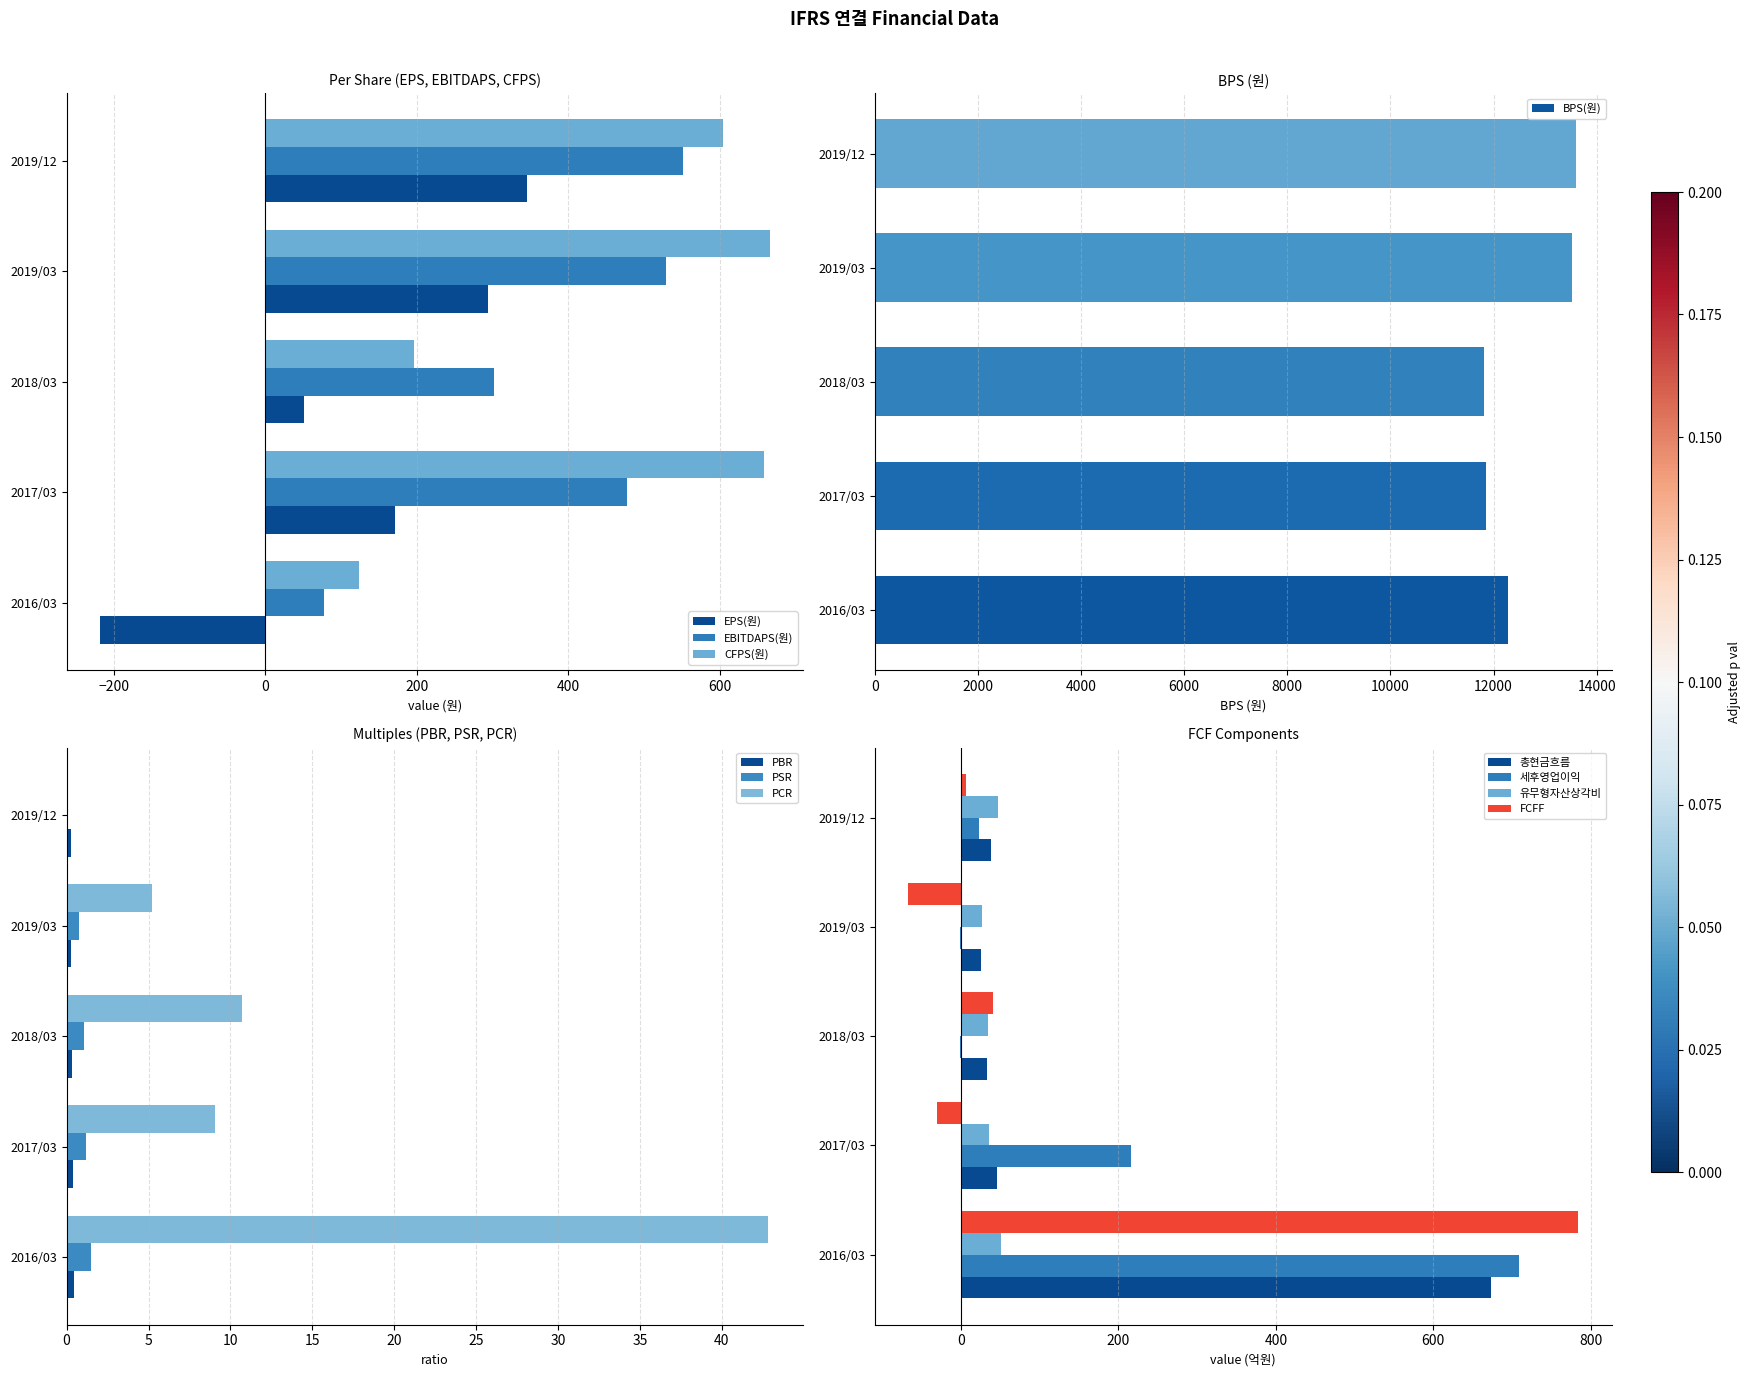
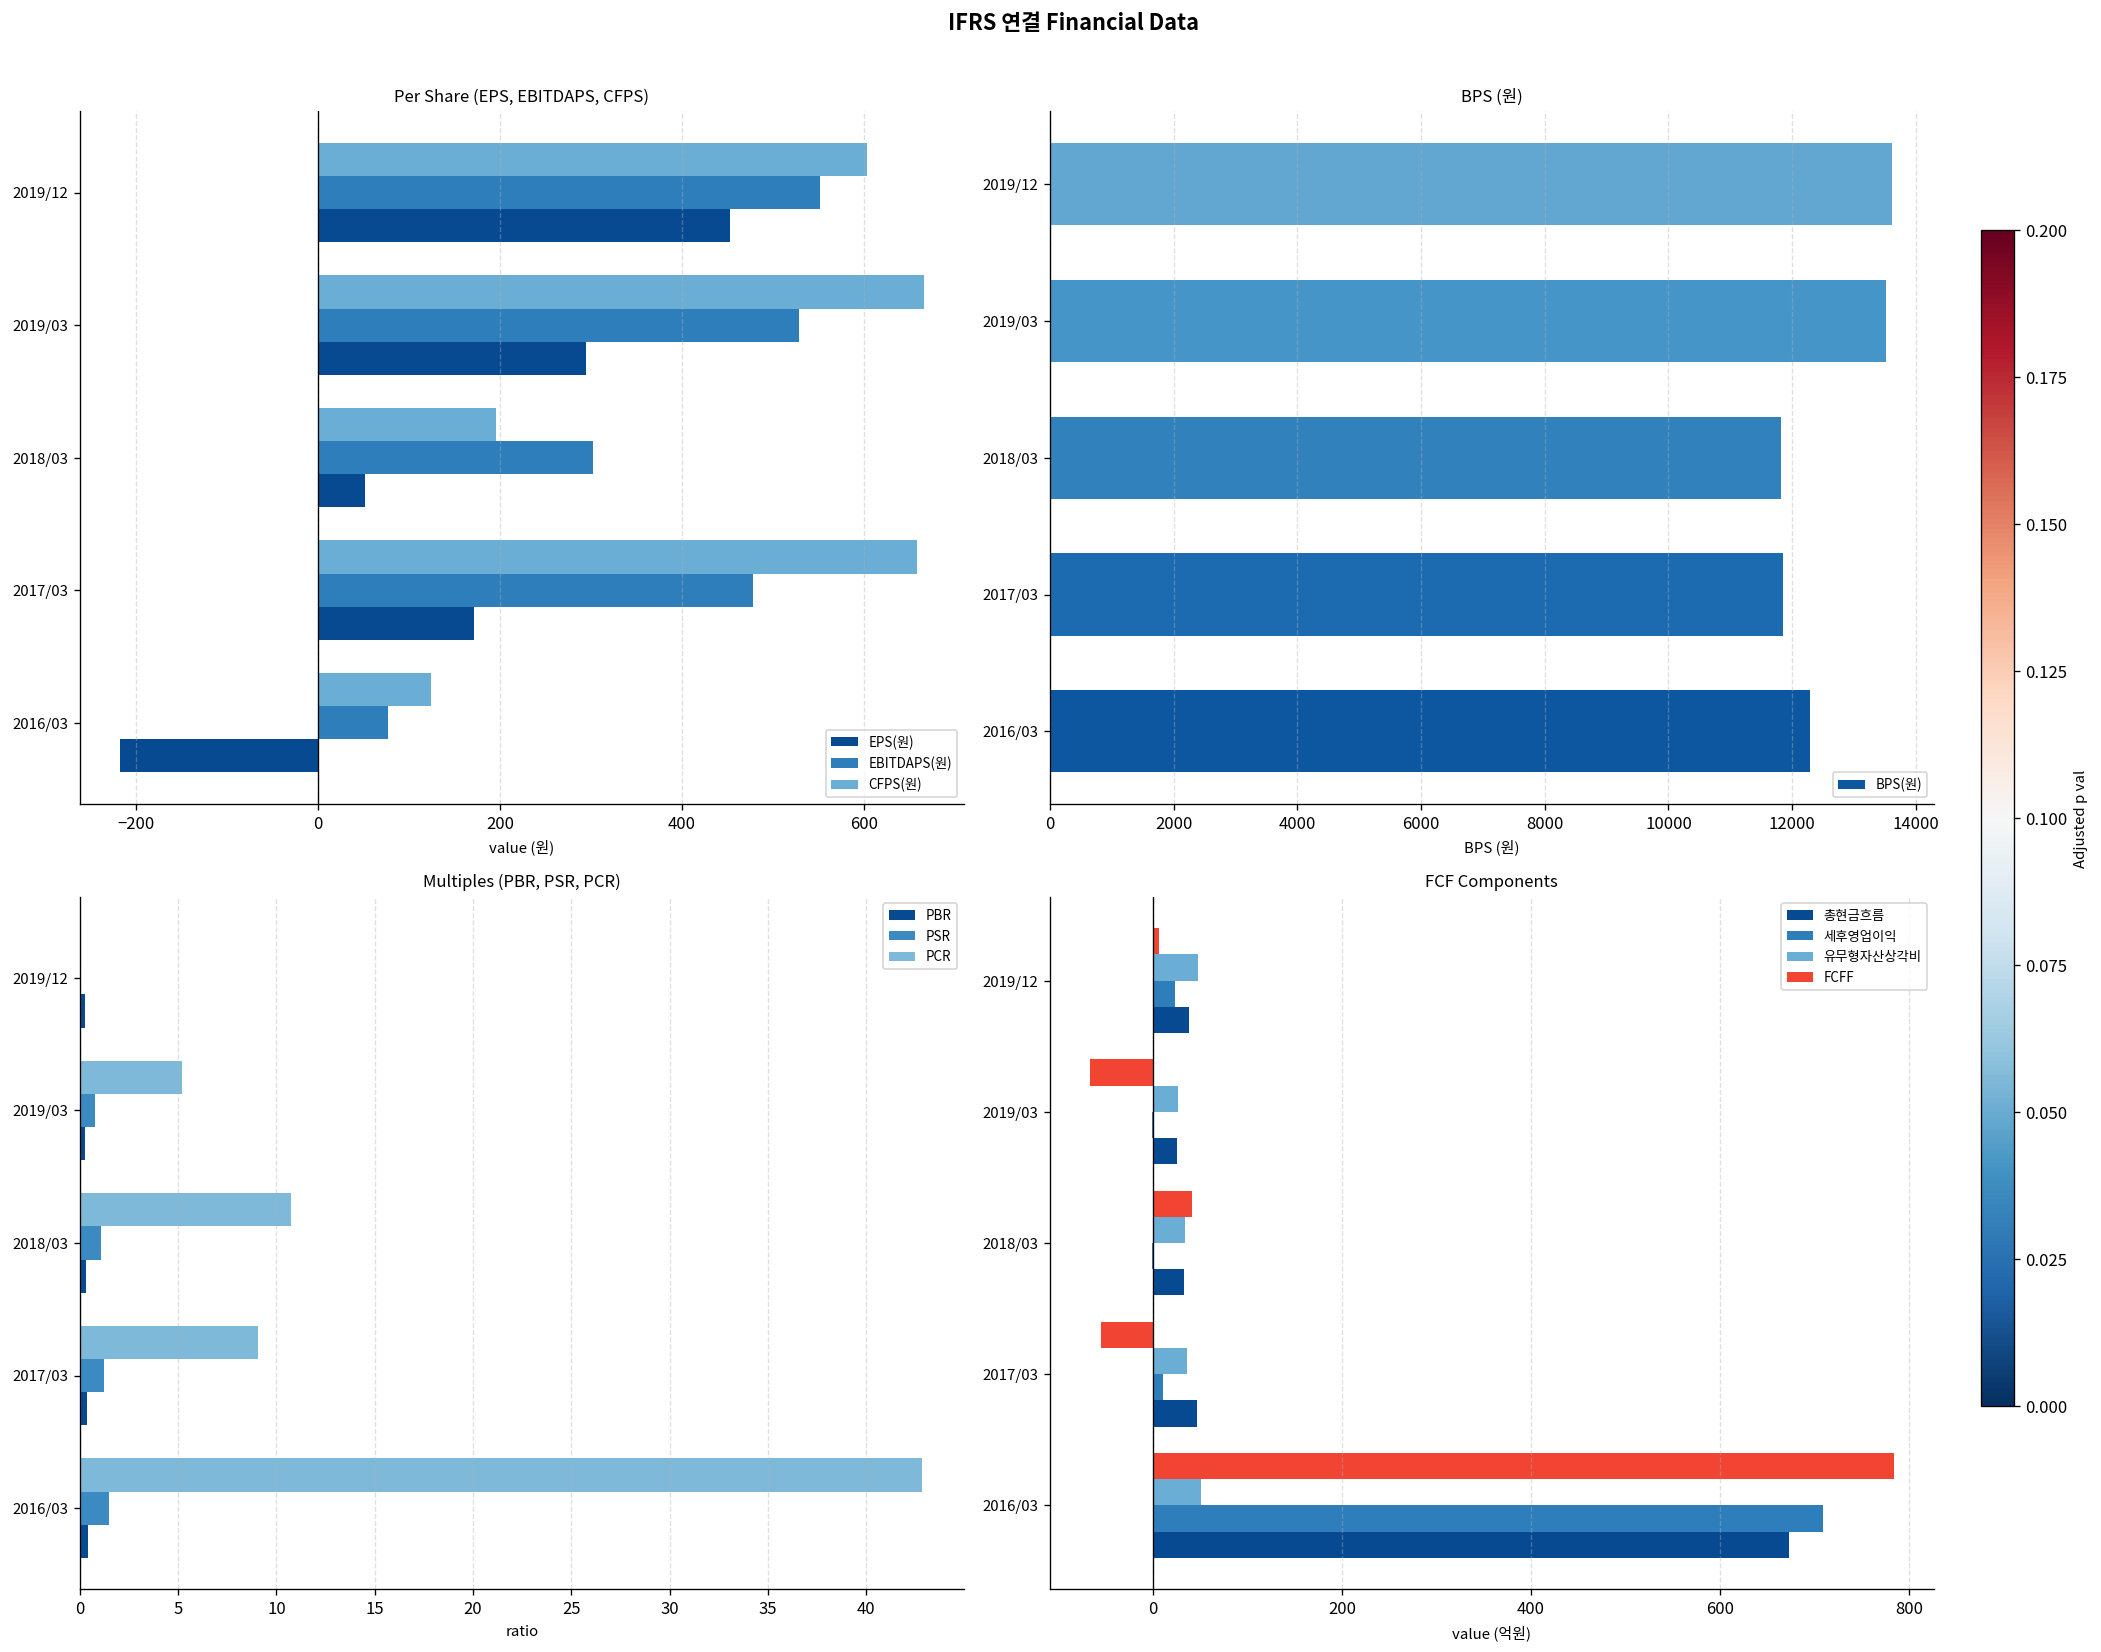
Per Share (EPS, EBITDAPS, CFPS), EPS(원), 2019/12: 350 -> 450
FCF Components, FCFF, 2017/03: -30 -> -60
FCF Components, 세후영업이익, 2017/03: 220 -> 10
